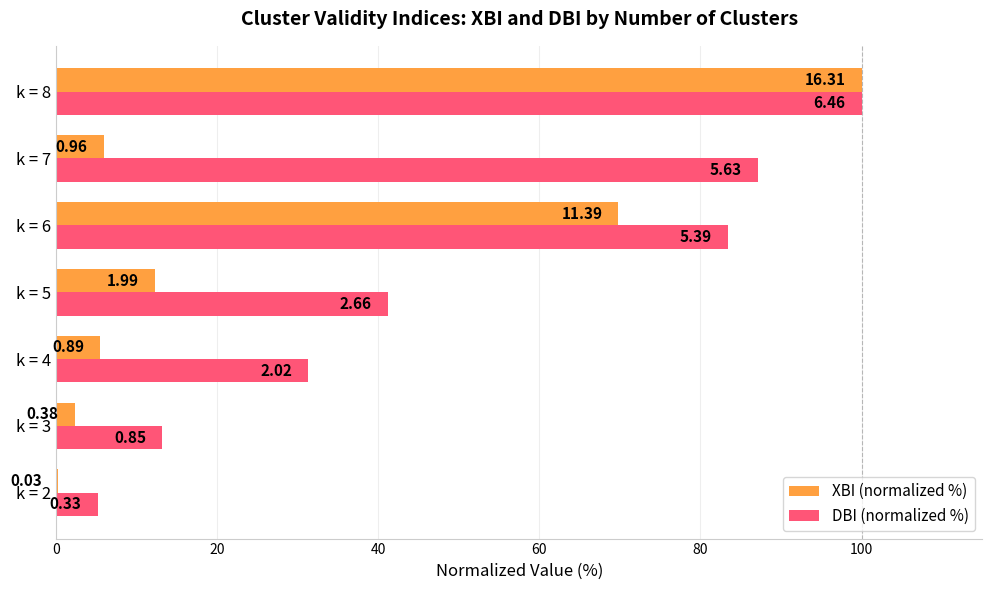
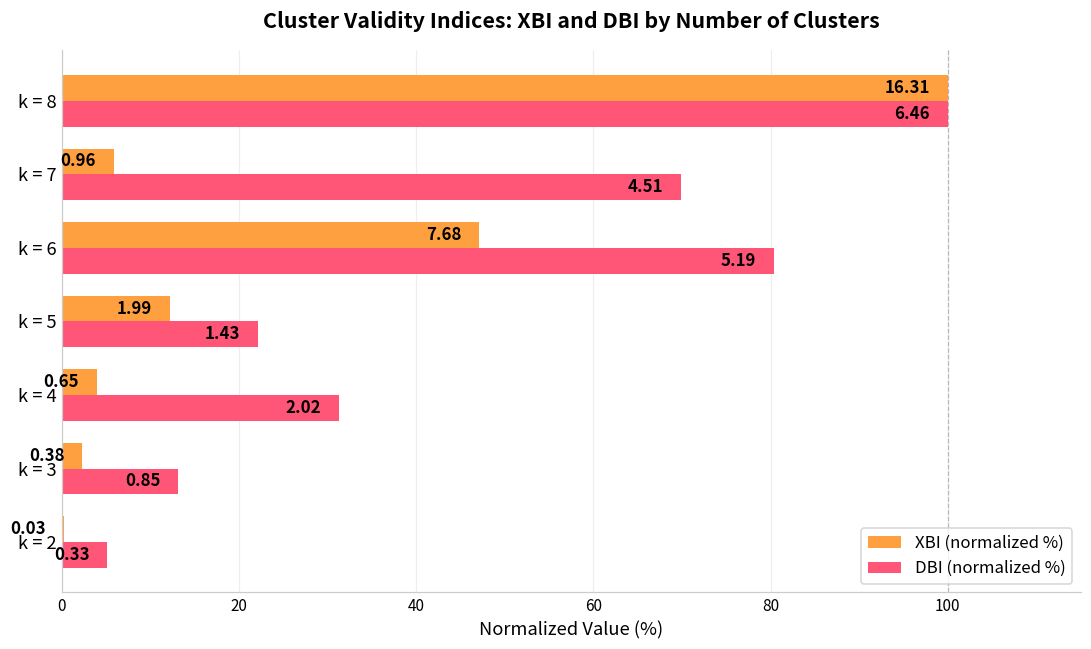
DBI (normalized %), k = 7: 5.63 -> 4.51
XBI (normalized %), k = 6: 11.39 -> 7.68
DBI (normalized %), k = 6: 5.39 -> 5.19
DBI (normalized %), k = 5: 2.66 -> 1.43
XBI (normalized %), k = 4: 0.89 -> 0.65
